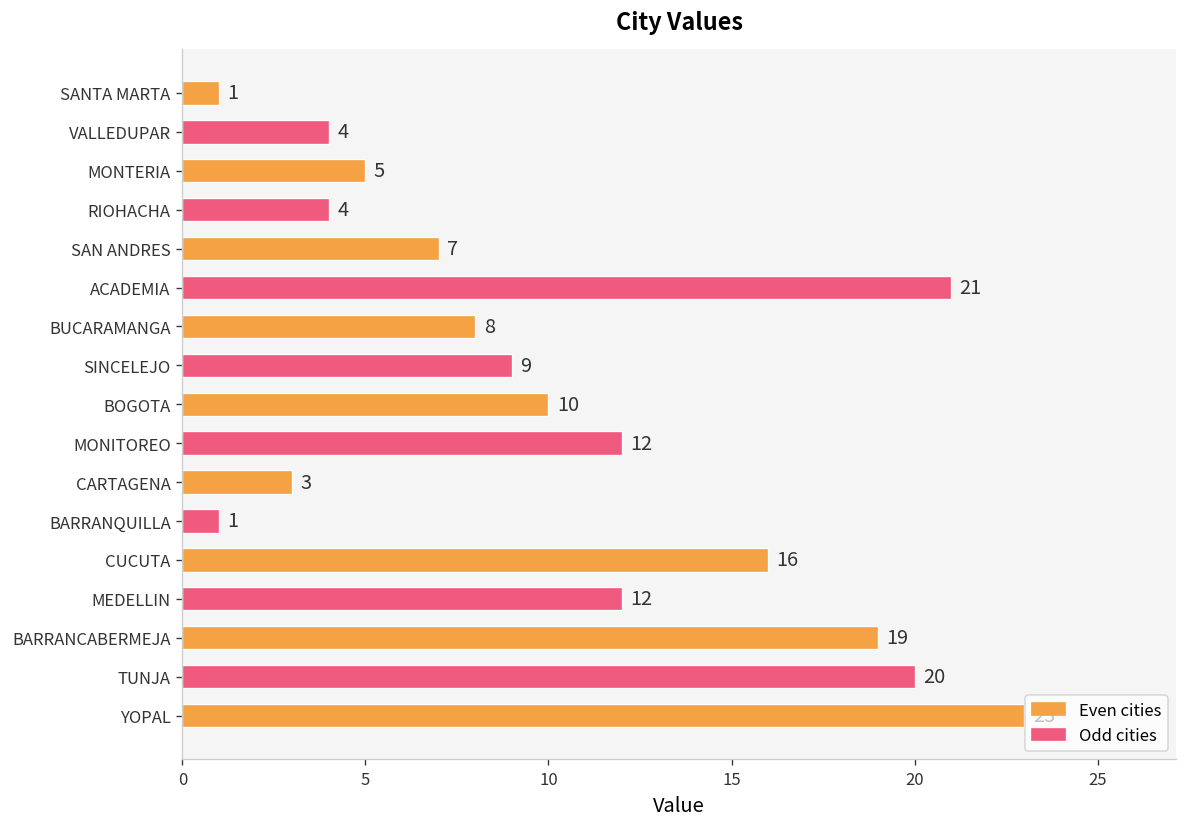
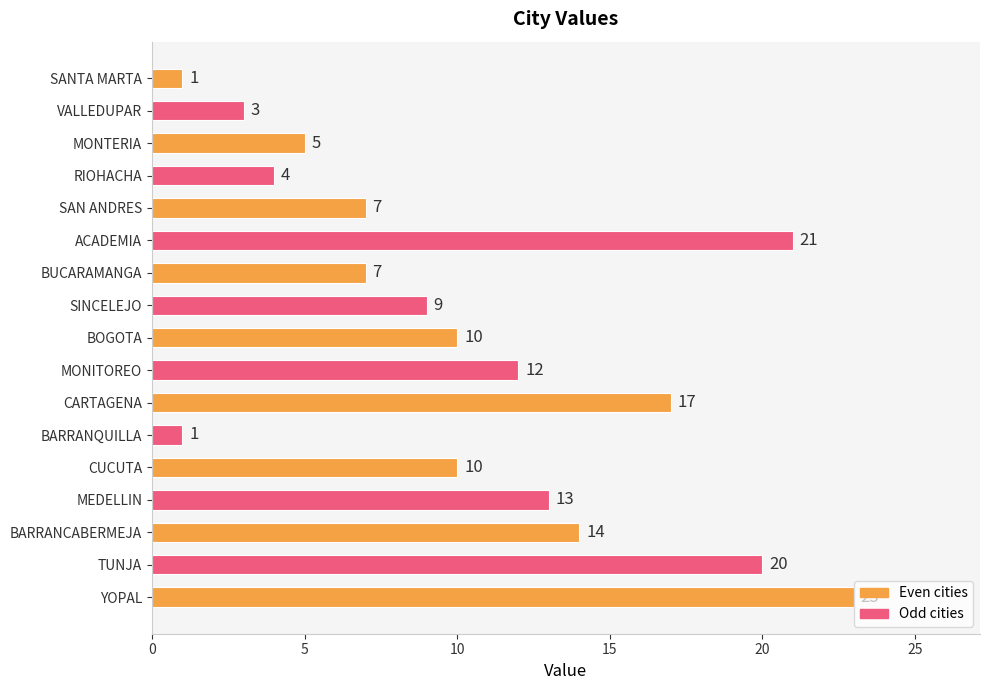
VALLEDUPAR: 4 -> 3
BUCARAMANGA: 8 -> 7
CARTAGENA: 3 -> 17
CUCUTA: 16 -> 10
MEDELLIN: 12 -> 13
BARRANCABERMEJA: 19 -> 14
